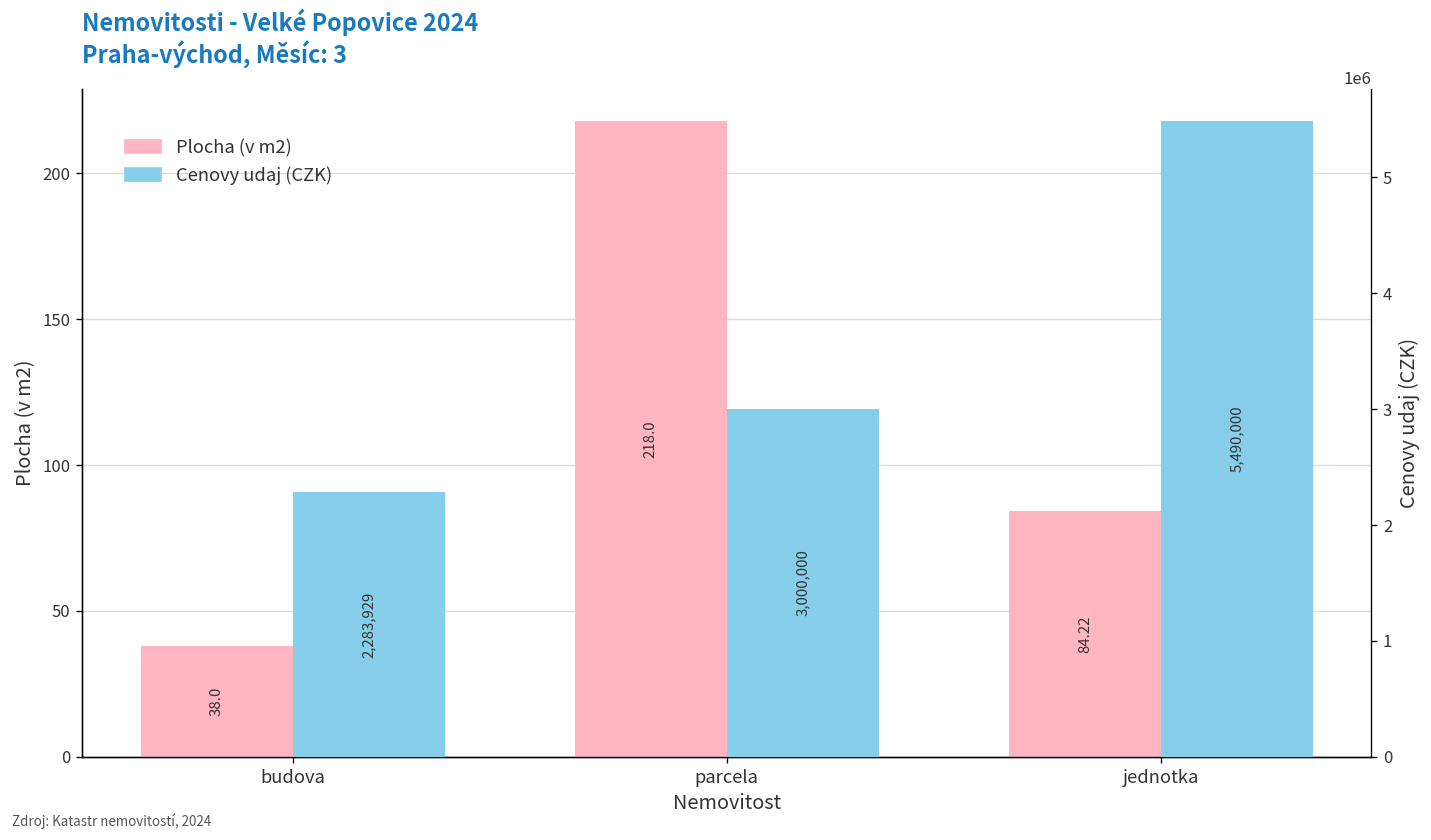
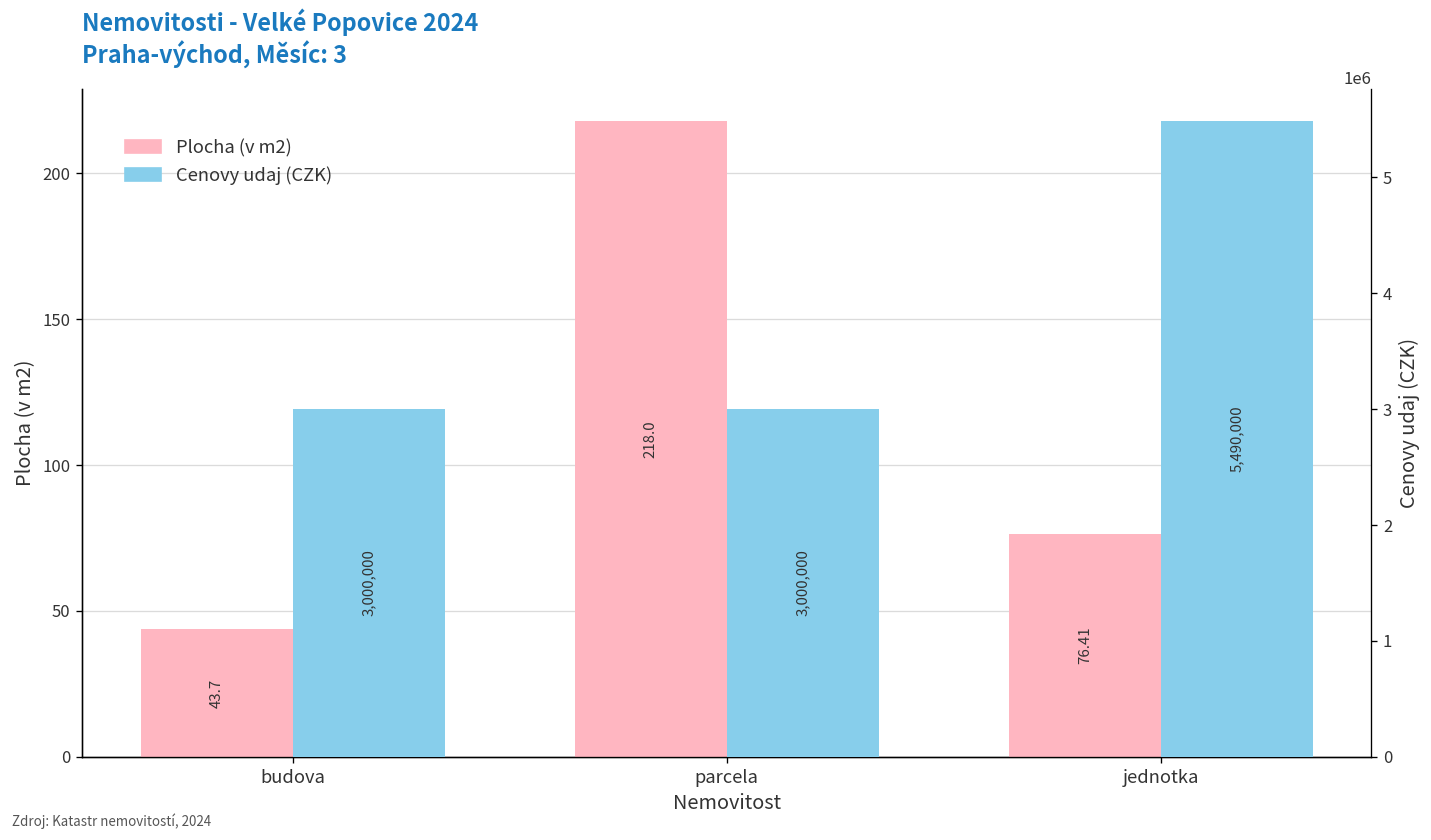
Plocha (v m2), budova: 38.0 -> 43.7
Plocha (v m2), jednotka: 84.22 -> 76.41
Cenovy udaj (CZK), budova: 2,283,929 -> 3,000,000
